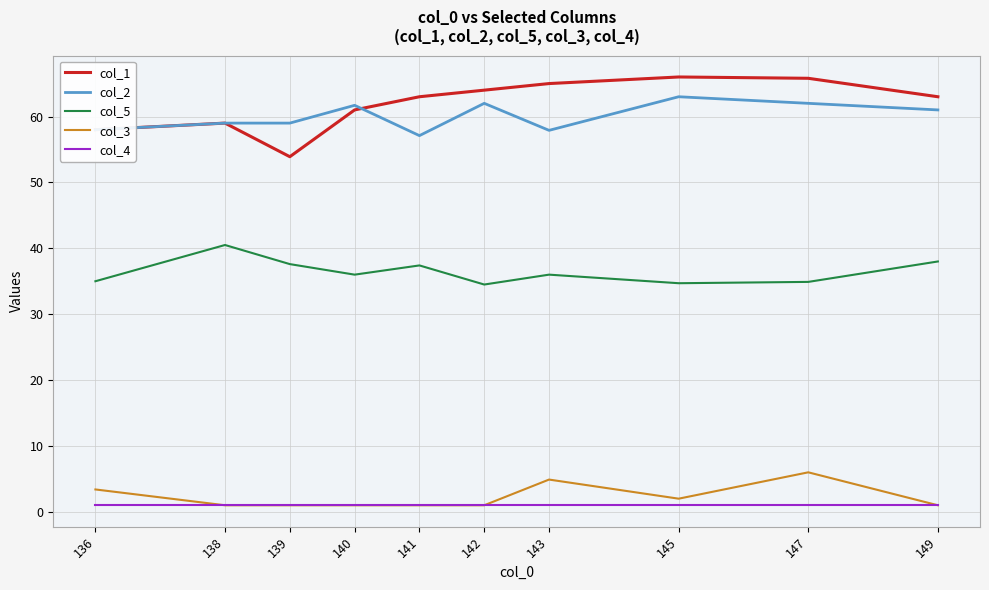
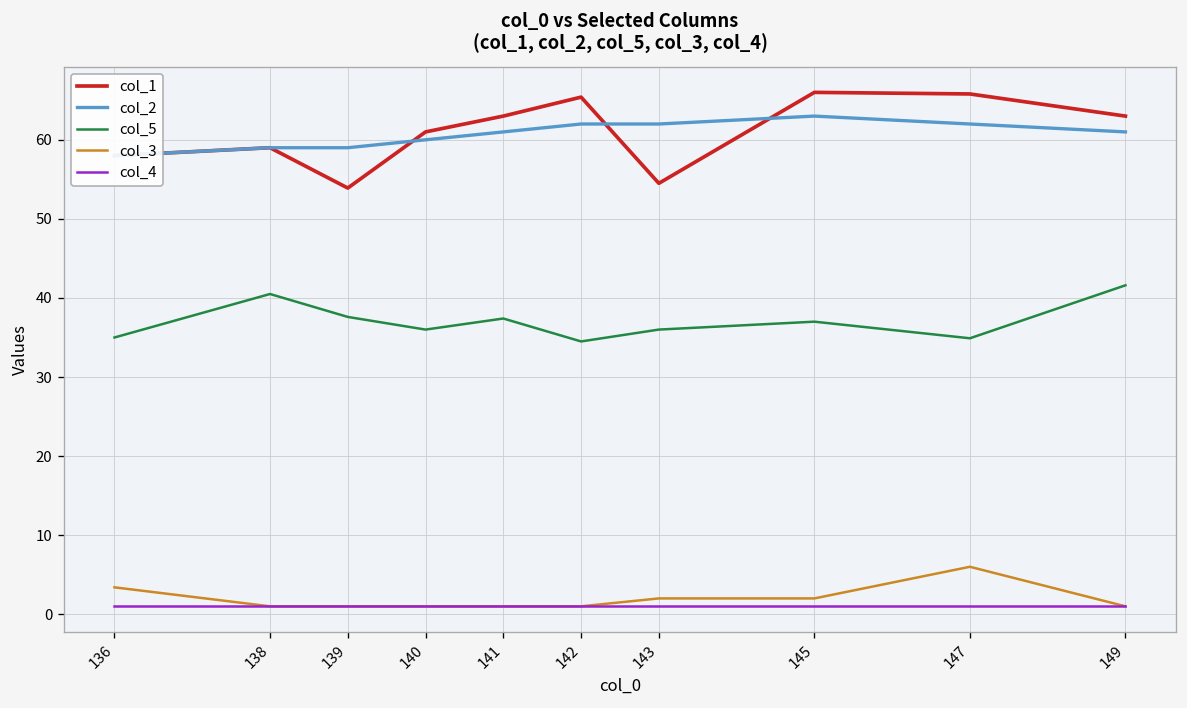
col_2, 140: 62 -> 60
col_2, 141: 57 -> 61
col_1, 142: 64 -> 65
col_1, 143: 65 -> 55
col_2, 143: 58 -> 62
col_3, 143: 5 -> 2
col_5, 145: 35 -> 37
col_5, 149: 38 -> 42
